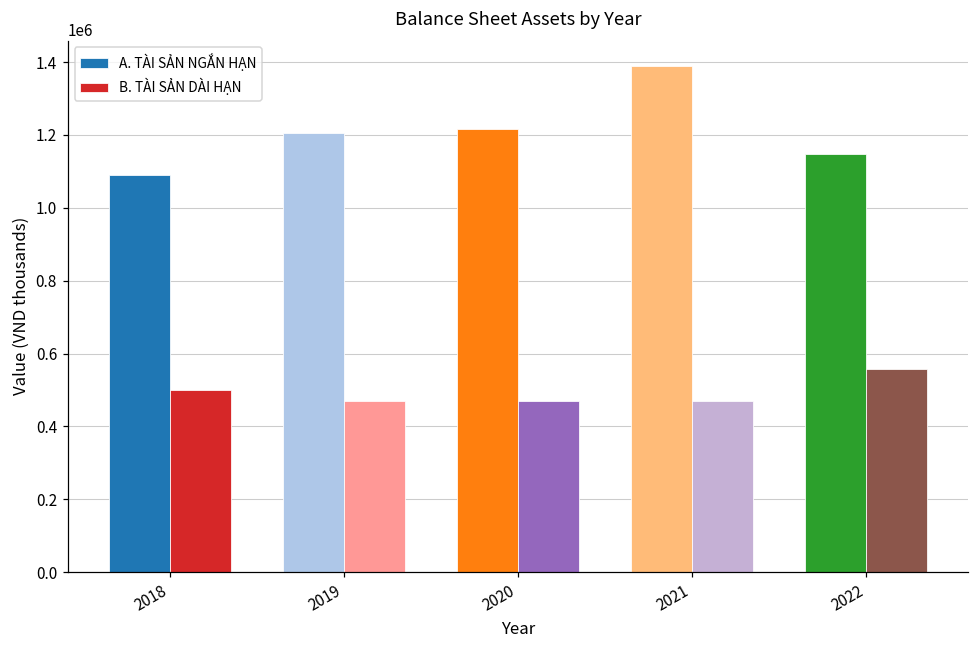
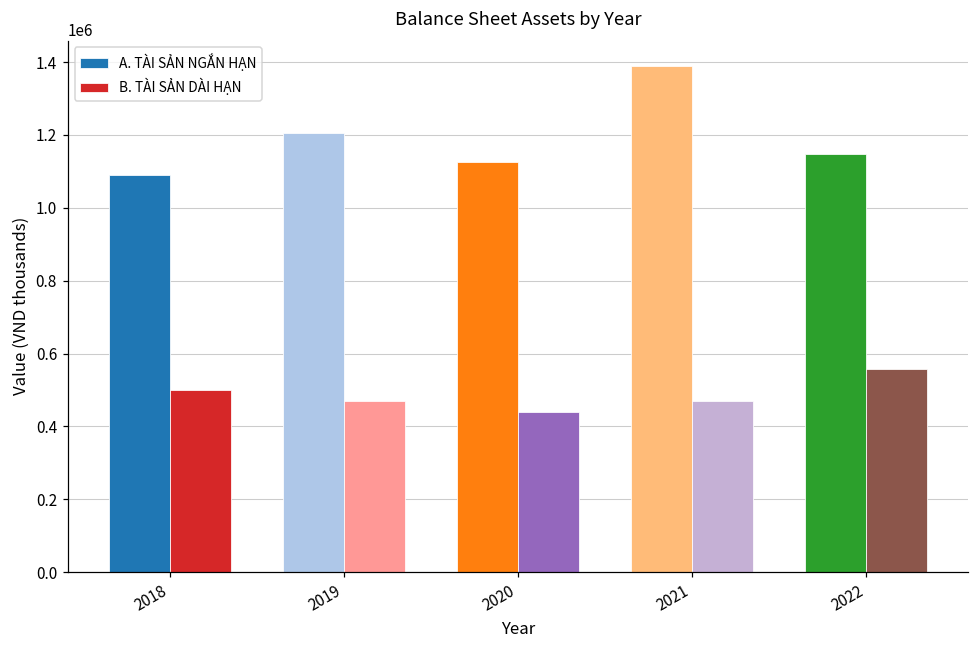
A. TÀI SẢN NGẮN HẠN, 2020: 1220000 -> 1130000
B. TÀI SẢN DÀI HẠN, 2020: 470000 -> 440000
